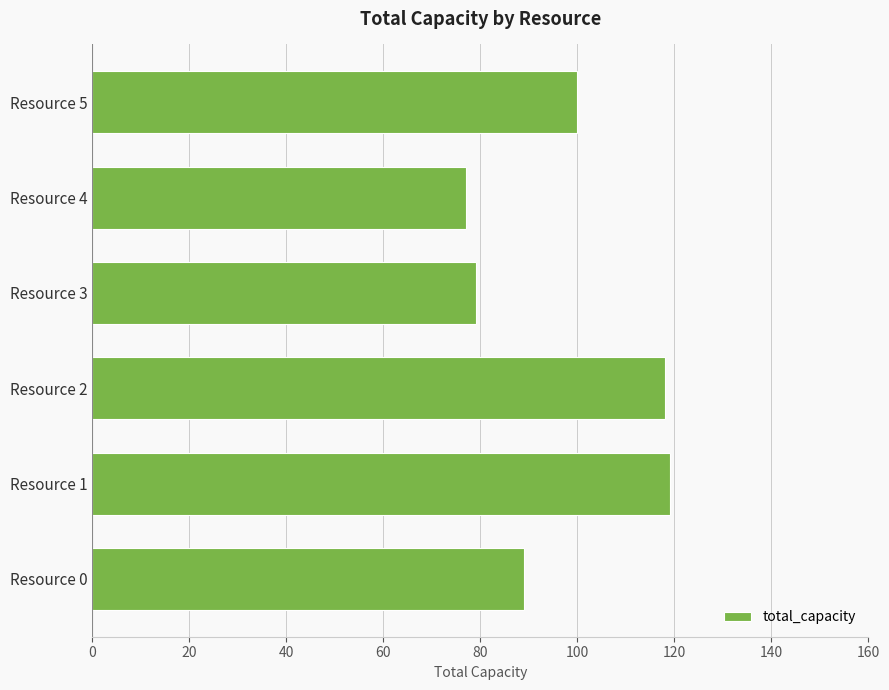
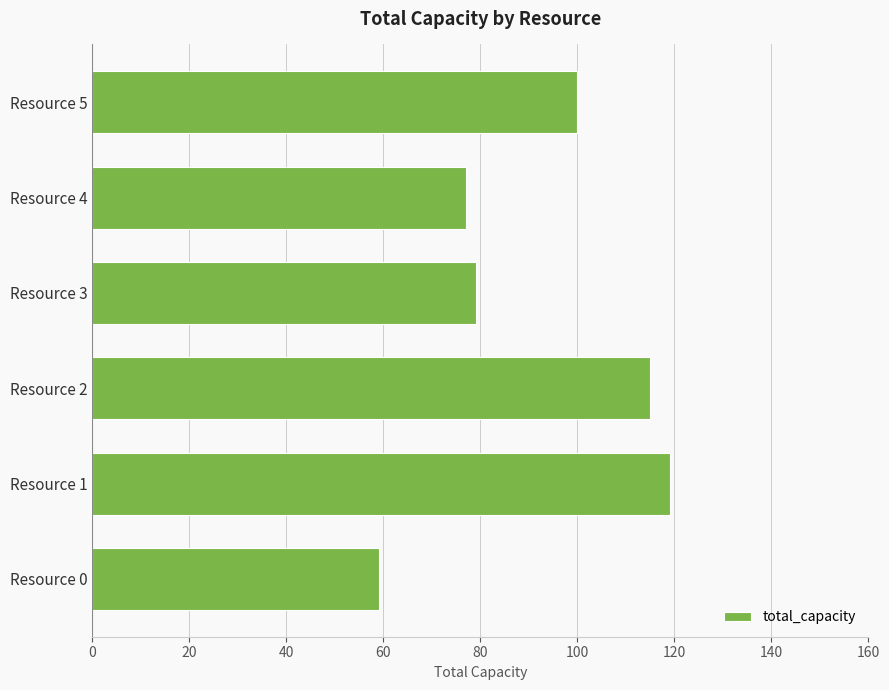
Resource 2: 118 -> 115
Resource 0: 89 -> 59
